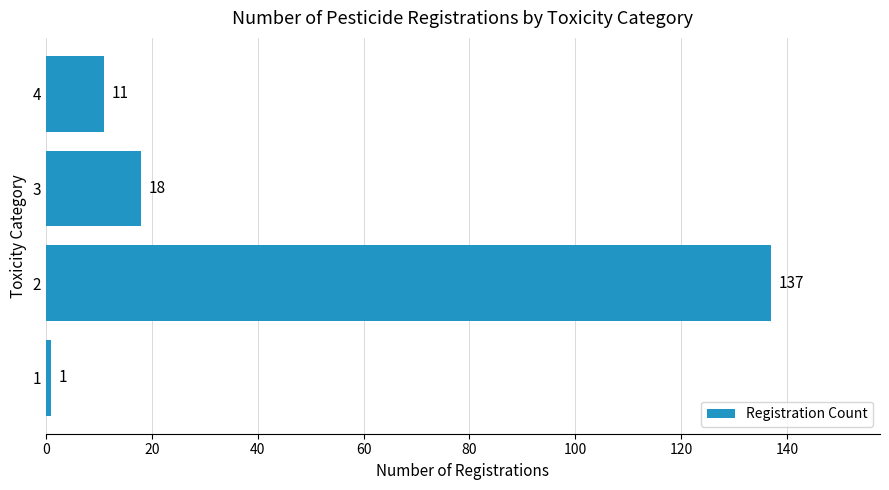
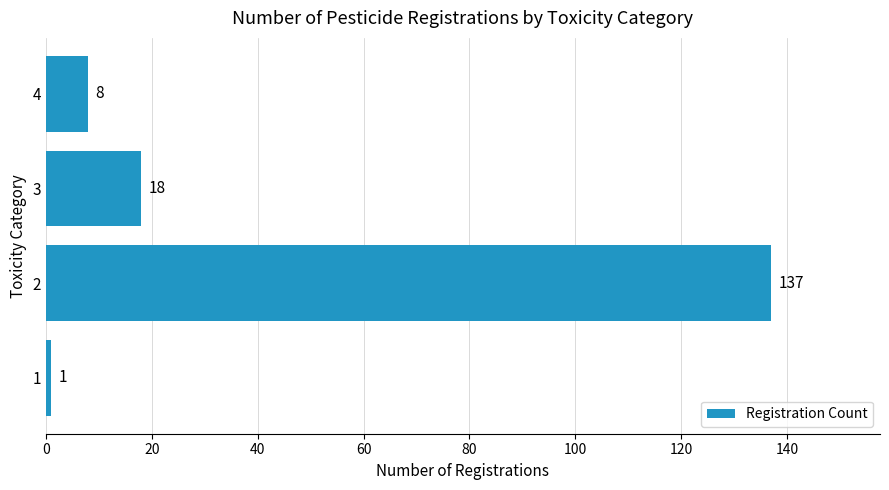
4: 11 -> 8
